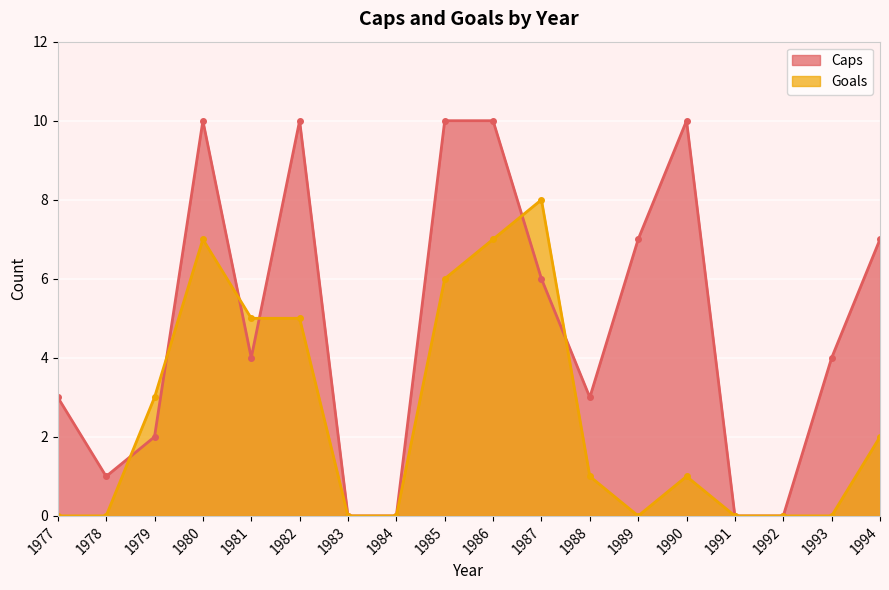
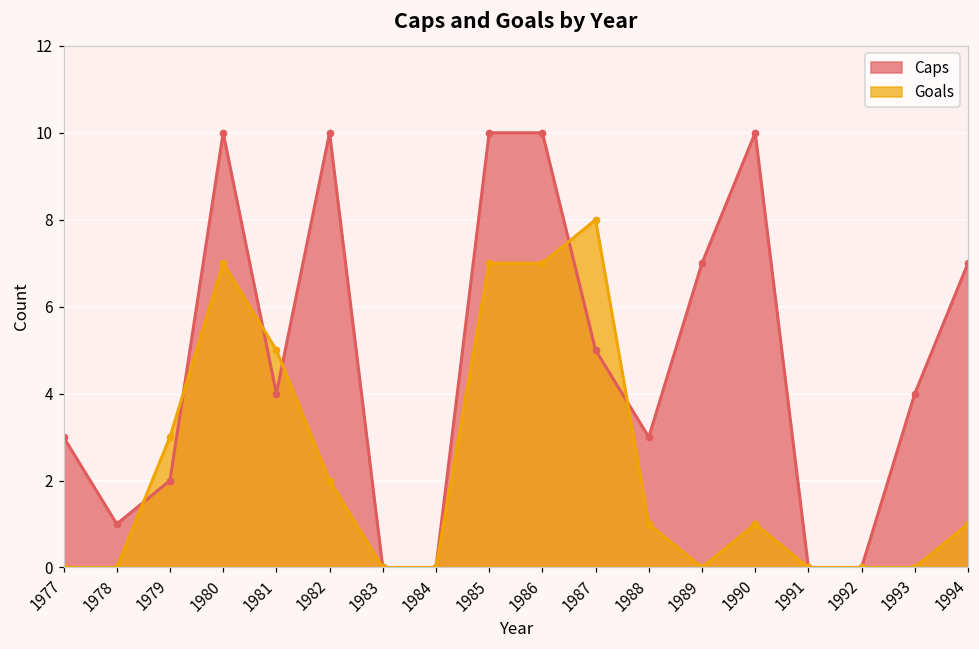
Goals, 1982: 5 -> 2
Goals, 1985: 6 -> 7
Caps, 1987: 6 -> 5
Goals, 1994: 2 -> 1
